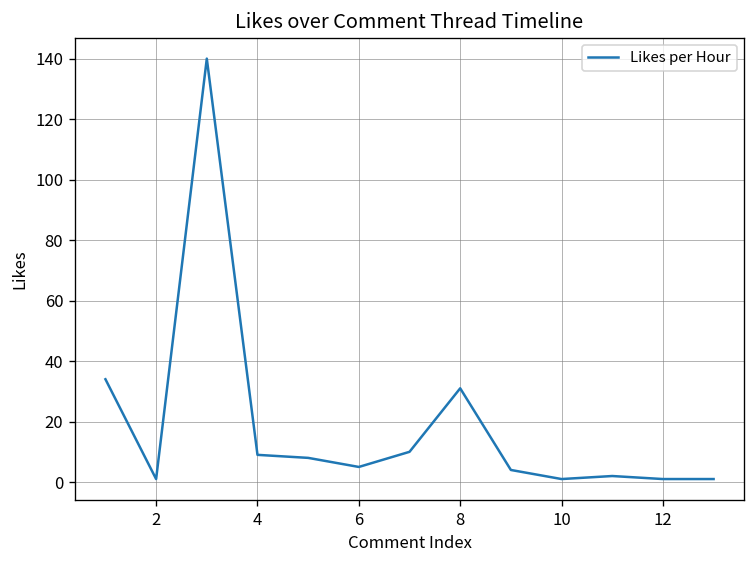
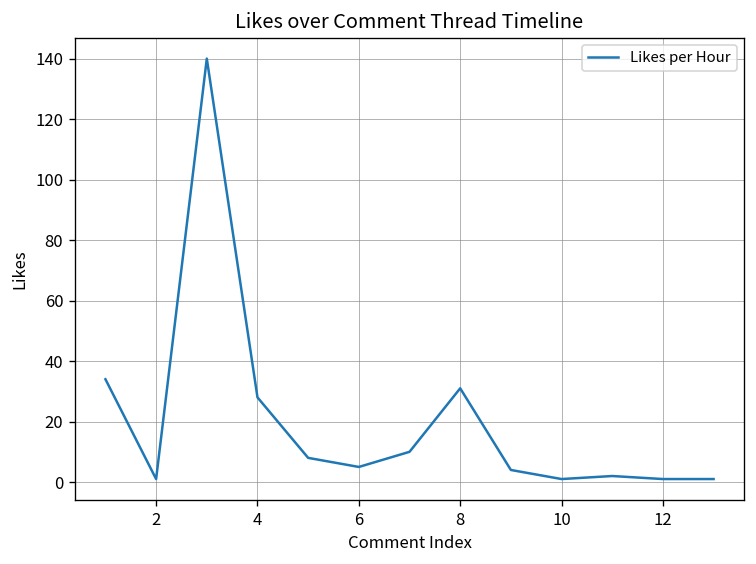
4: 9 -> 28
